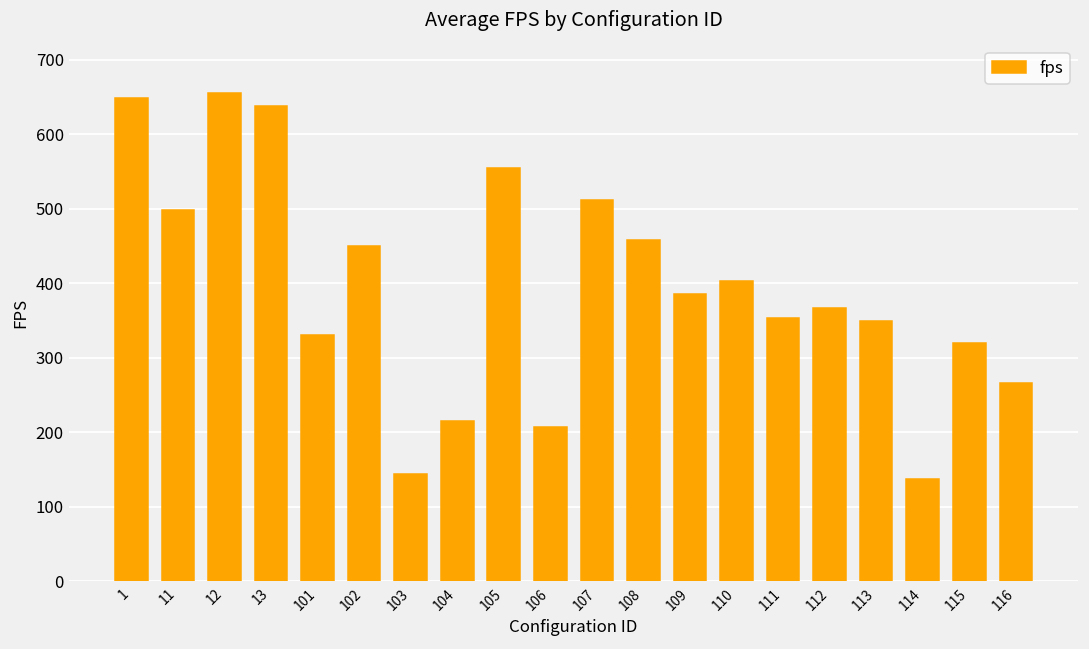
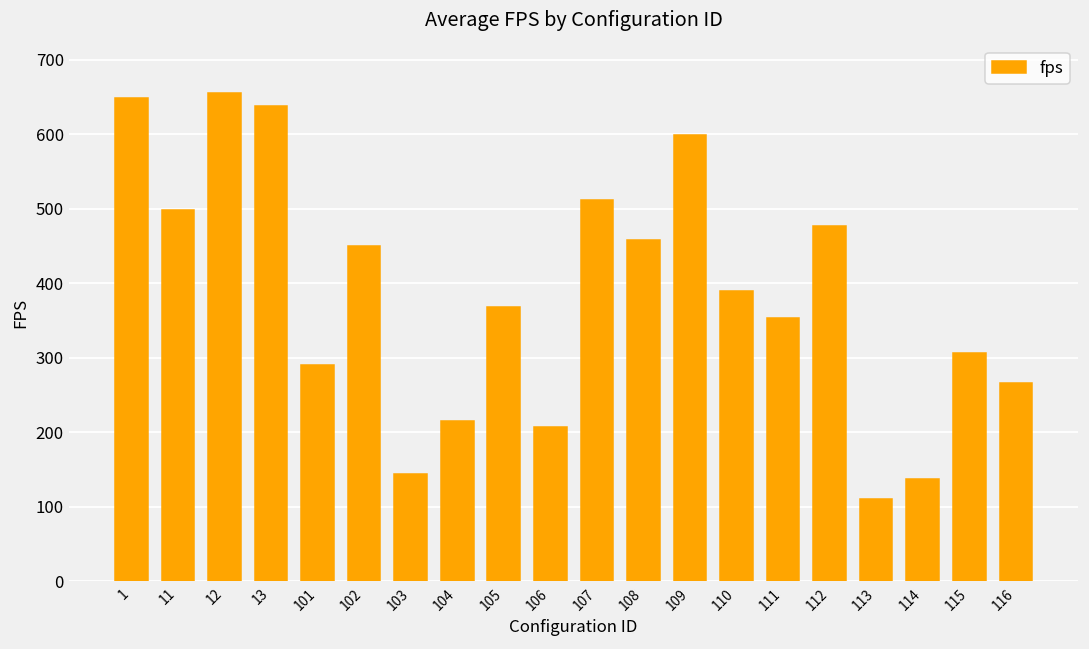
101: 330 -> 290
105: 550 -> 370
109: 390 -> 600
110: 400 -> 390
112: 370 -> 480
113: 350 -> 110
115: 320 -> 310
